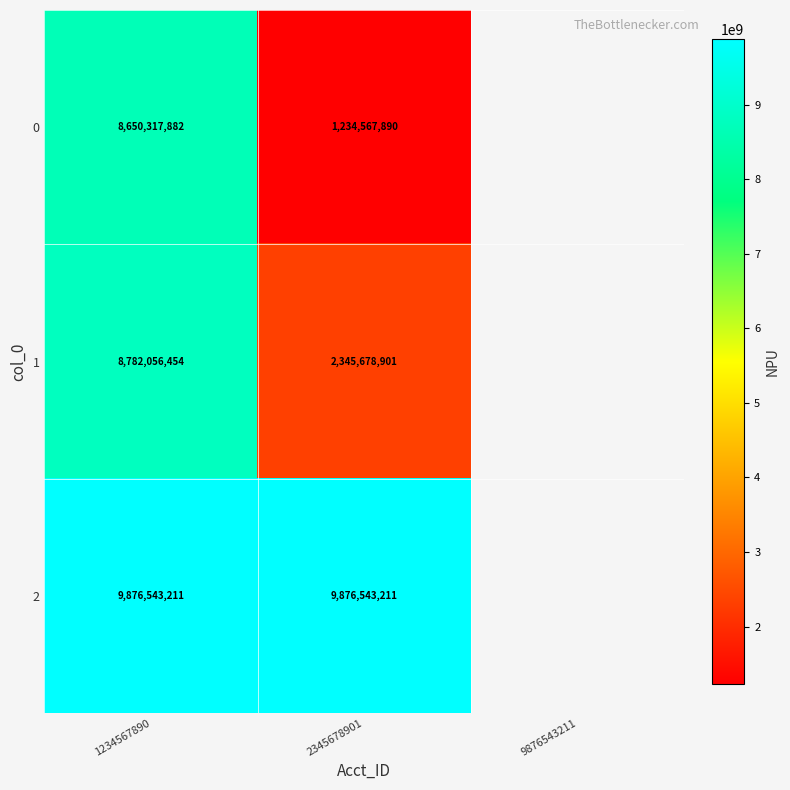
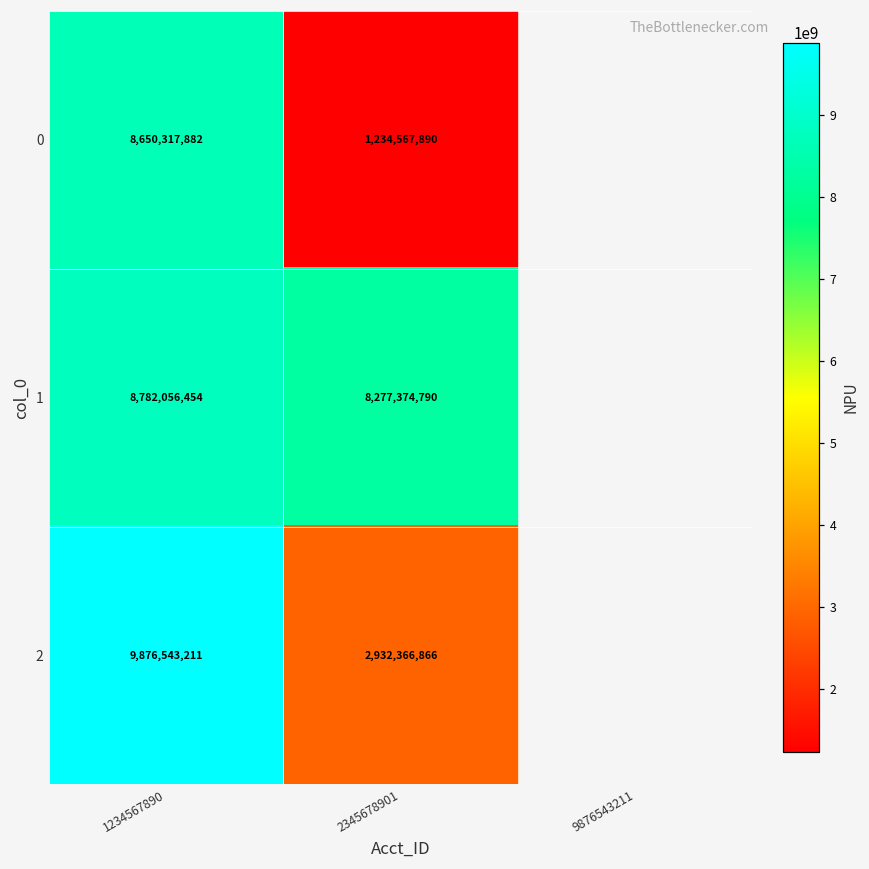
1, 2345678901: 2,345,678,901 -> 8,277,374,790
2, 2345678901: 9,876,543,211 -> 2,932,366,866
